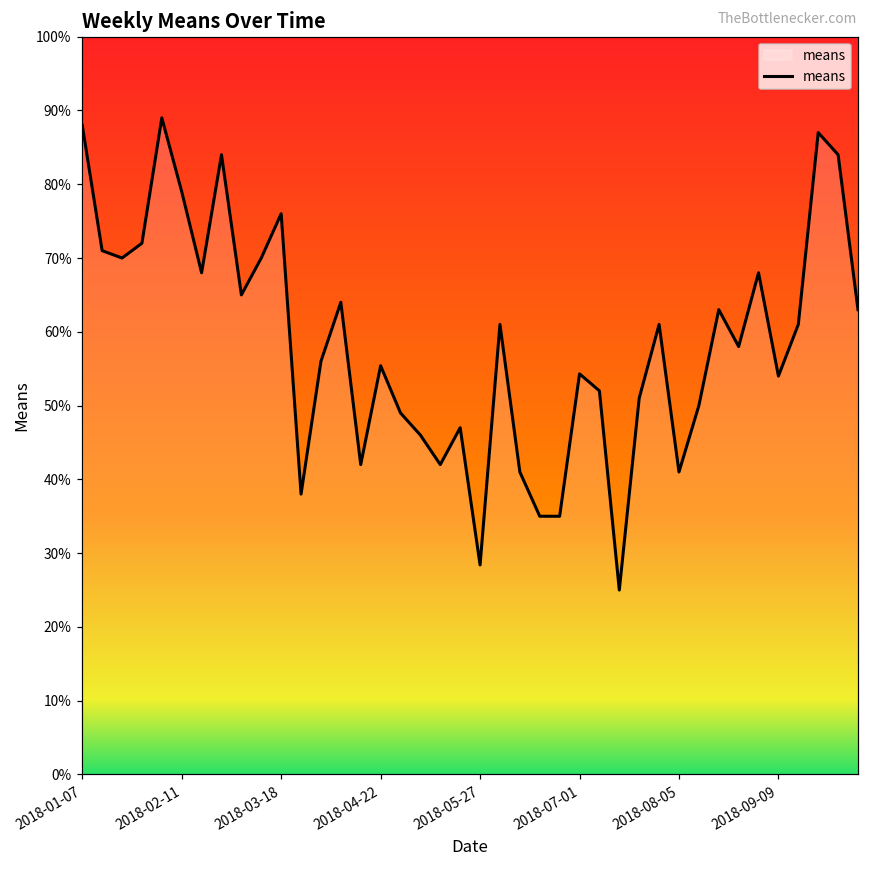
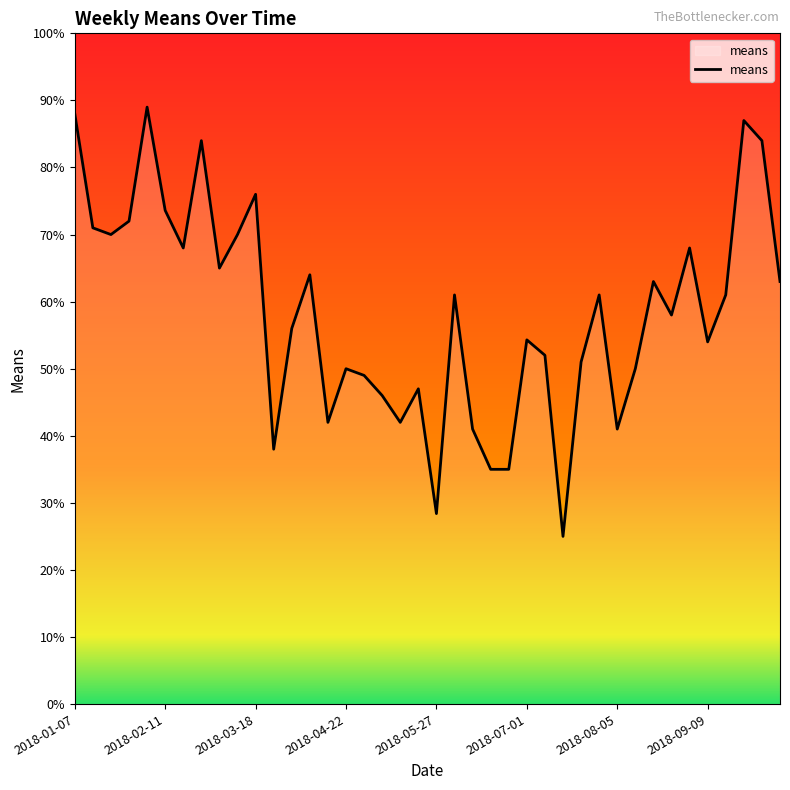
2018-02-11: 79% -> 74%
2018-04-22: 55% -> 50%
